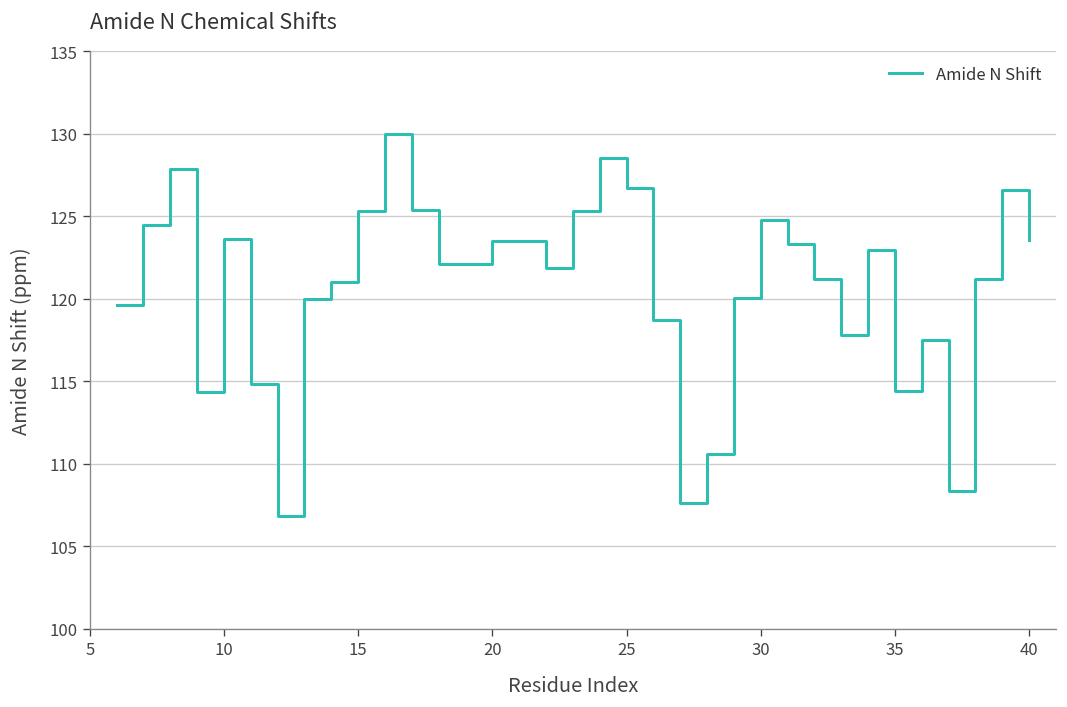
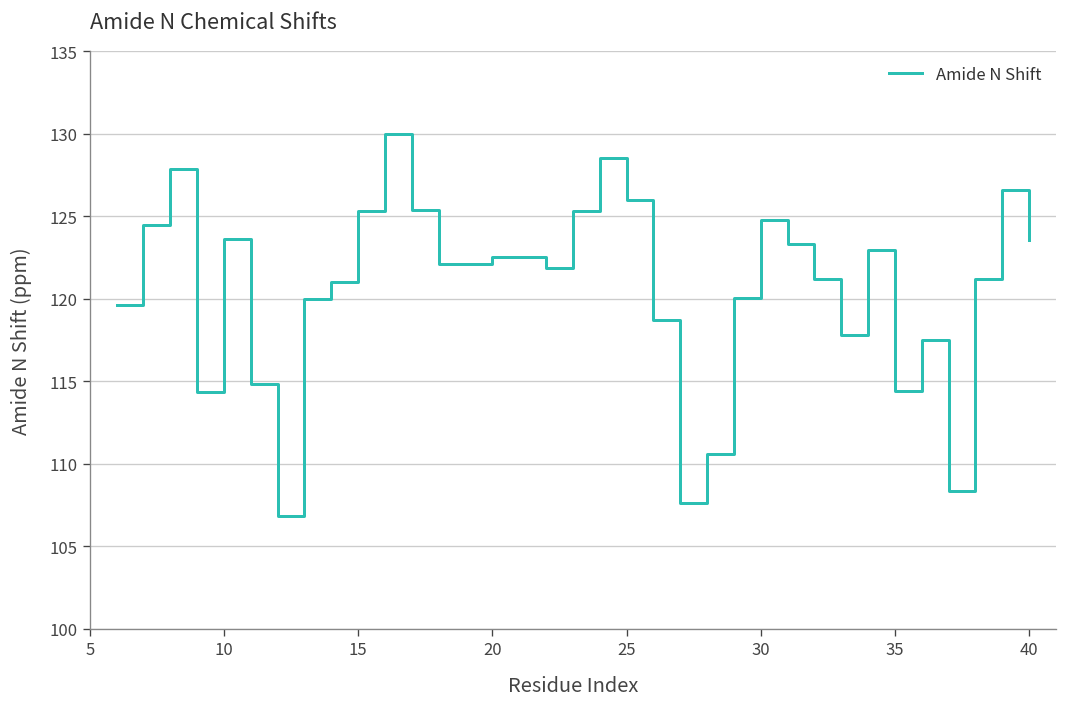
20: 123.5 -> 122.5
25: 126.7 -> 126.0
